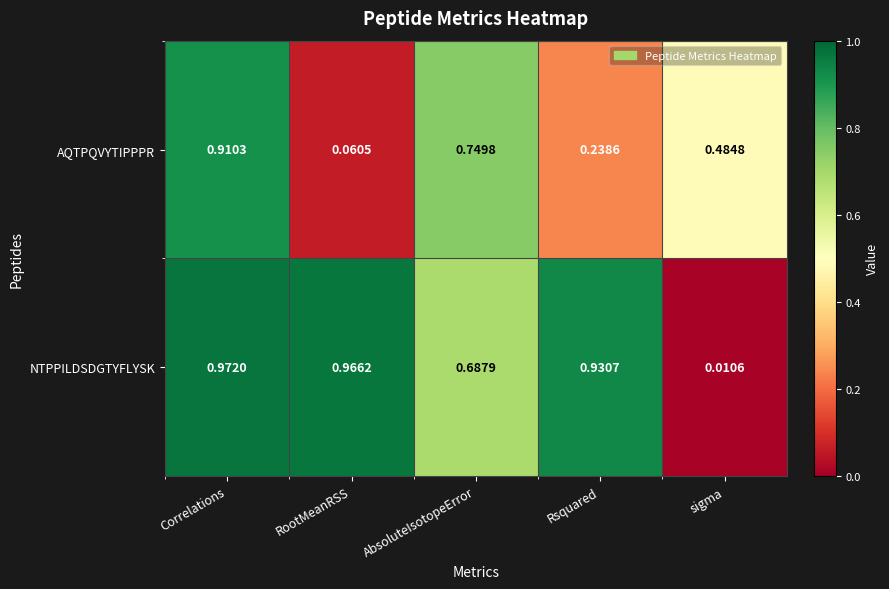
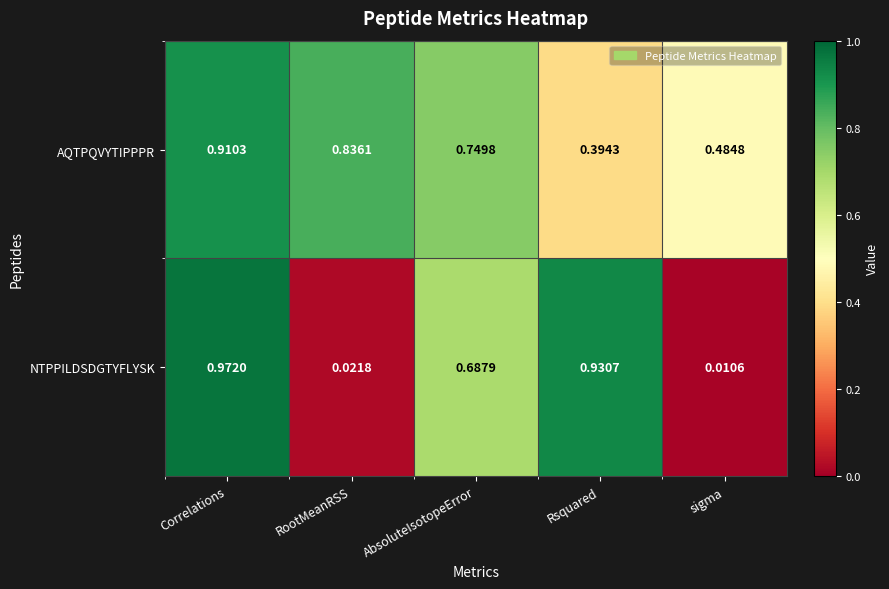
AQTPQVYTIPPPR, RootMeanRSS: 0.0605 -> 0.8361
AQTPQVYTIPPPR, Rsquared: 0.2386 -> 0.3943
NTPPILDSDGTYFLYSK, RootMeanRSS: 0.9662 -> 0.0218
